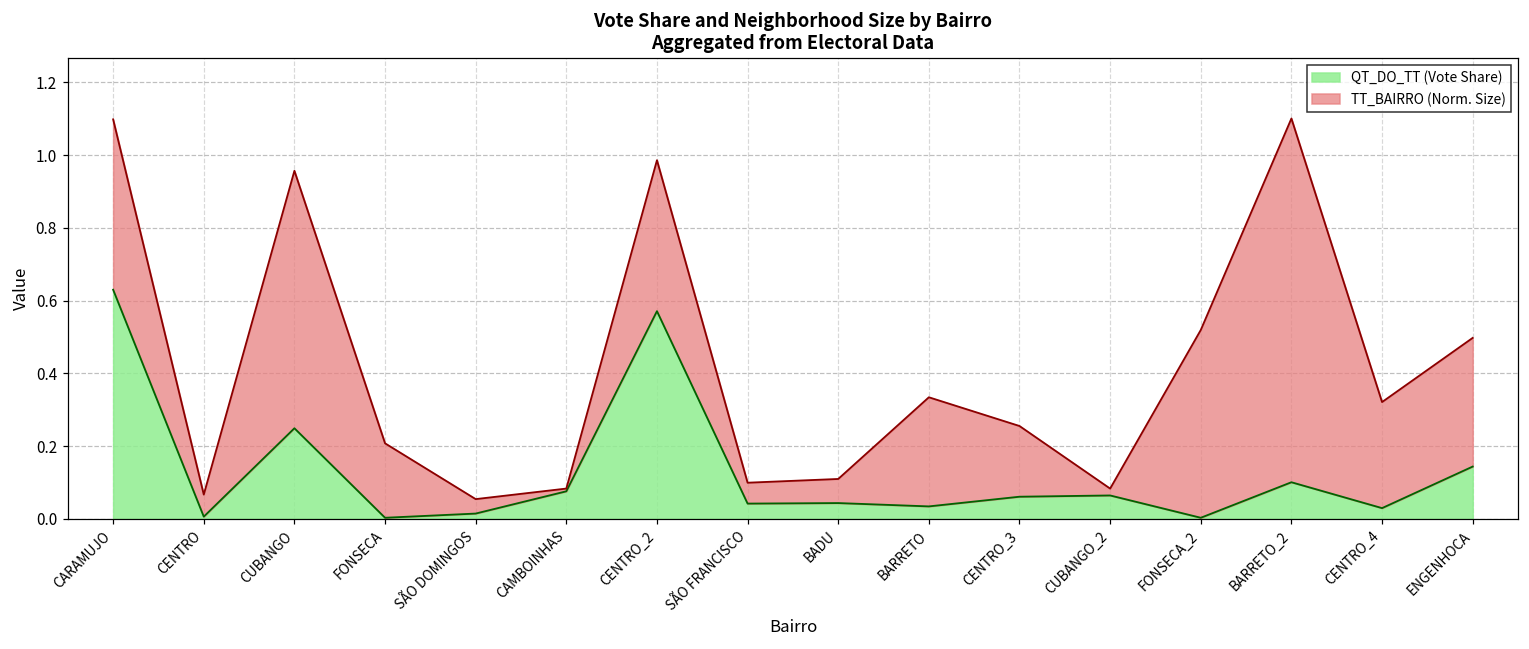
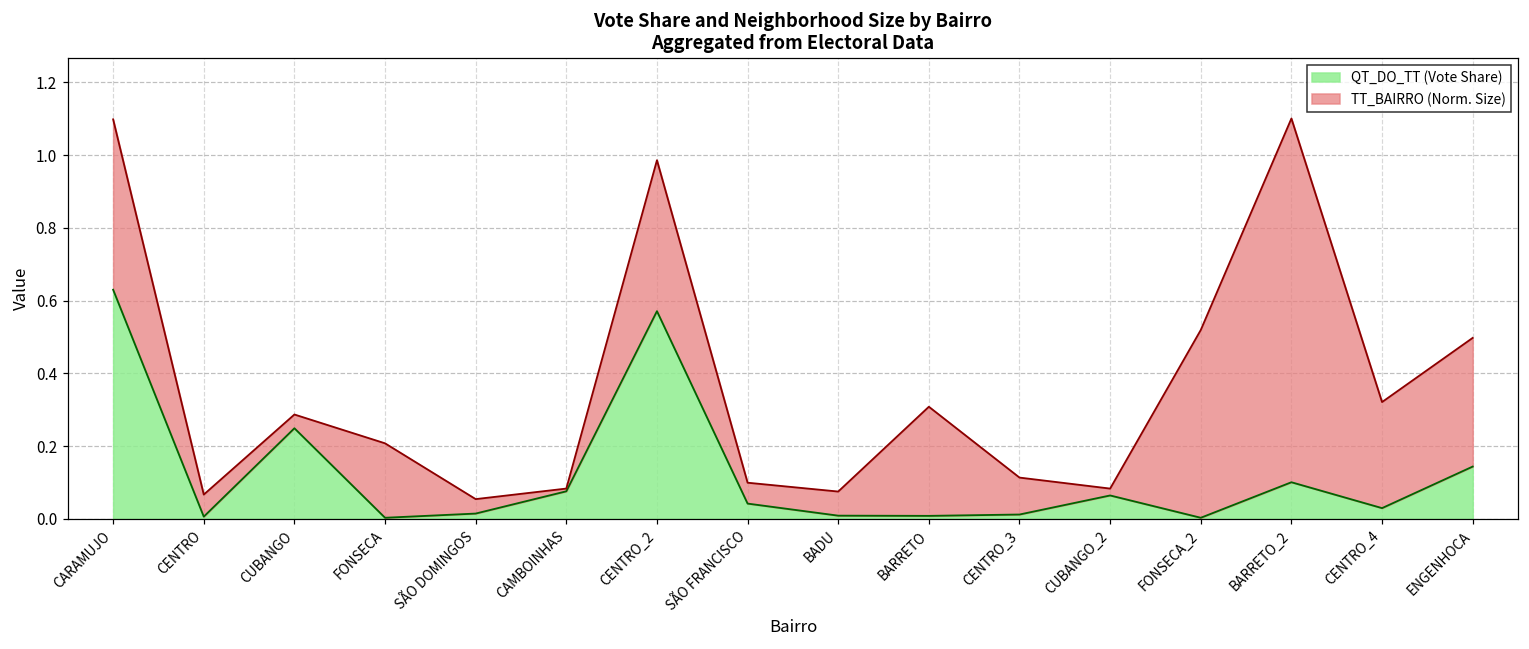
TT_BAIRRO (Norm. Size), CUBANGO: 0.71 -> 0.04
QT_DO_TT (Vote Share), BADU: 0.04 -> 0.01
QT_DO_TT (Vote Share), BARRETO: 0.03 -> 0.01
QT_DO_TT (Vote Share), CENTRO_3: 0.06 -> 0.01
TT_BAIRRO (Norm. Size), CENTRO_3: 0.19 -> 0.10
